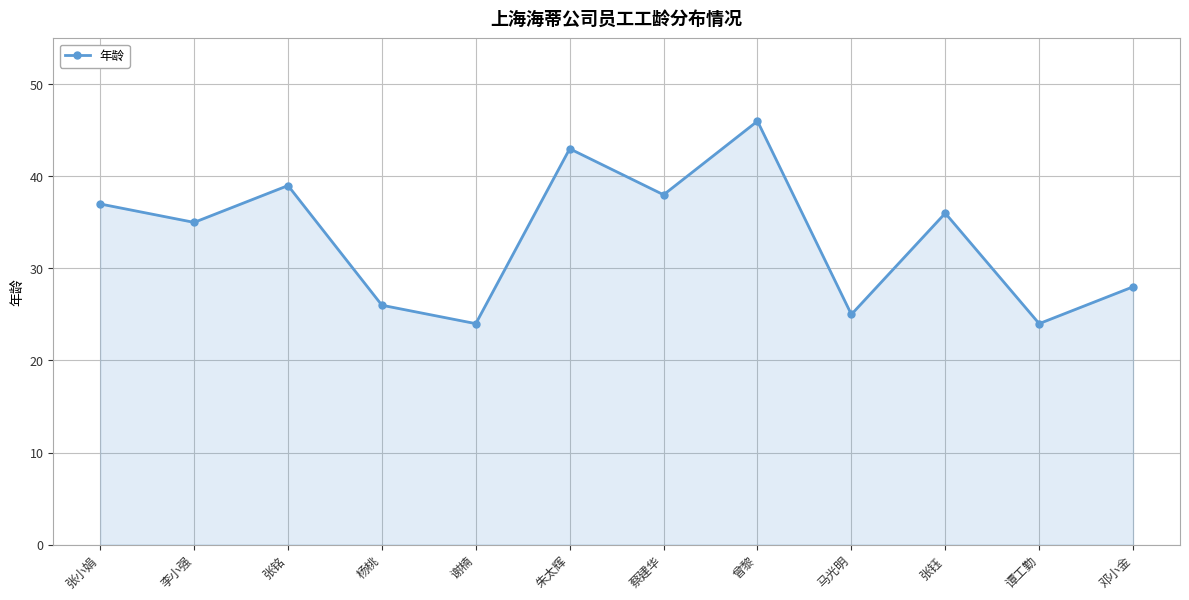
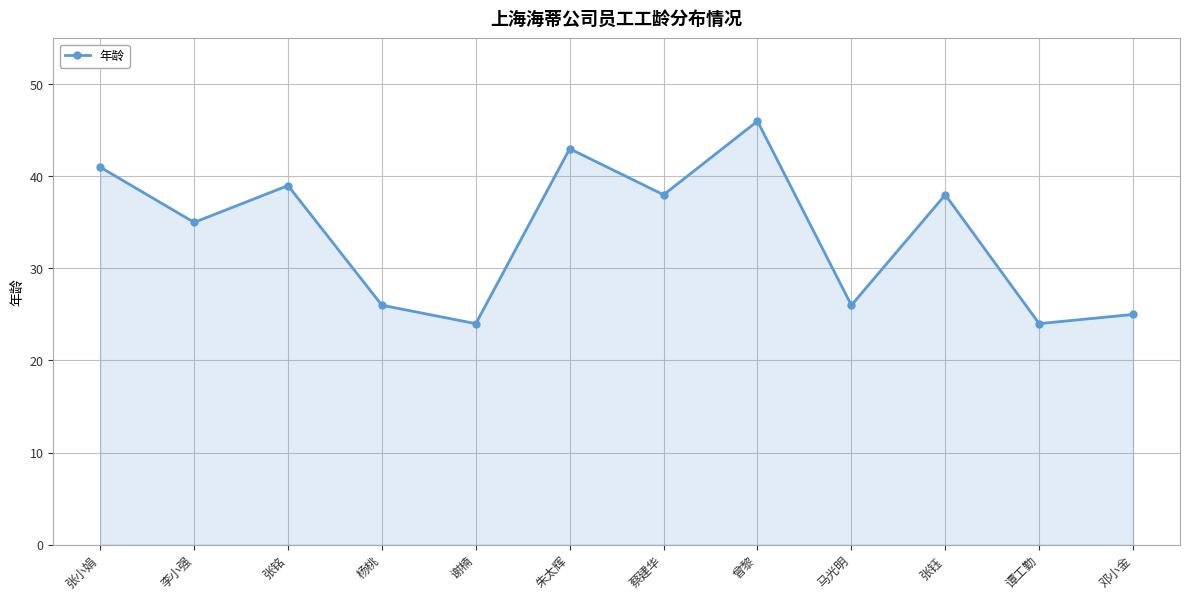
张小娟: 37 -> 41
马光明: 25 -> 26
张钰: 36 -> 38
邓小金: 28 -> 25
